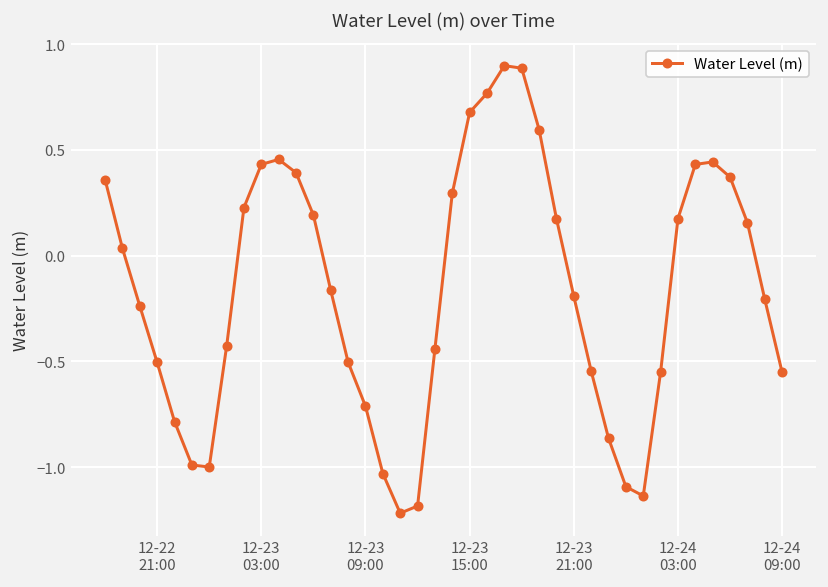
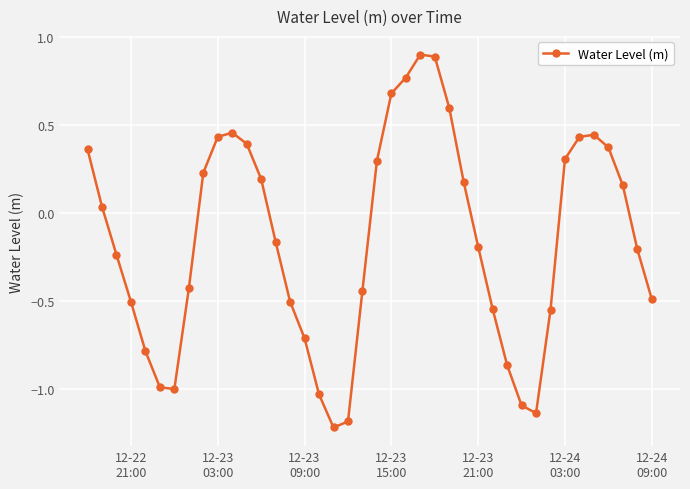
12-24 03:00: 0.18 -> 0.31
12-24 09:00: -0.55 -> -0.49
